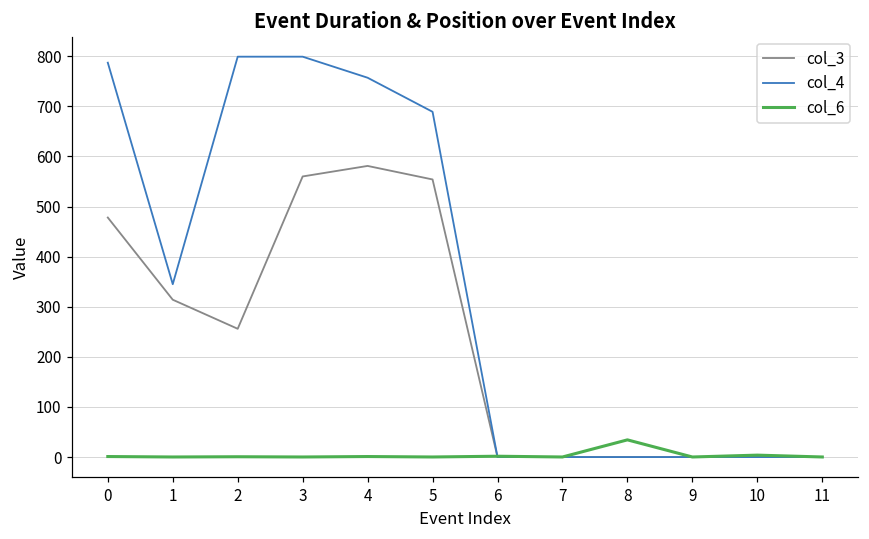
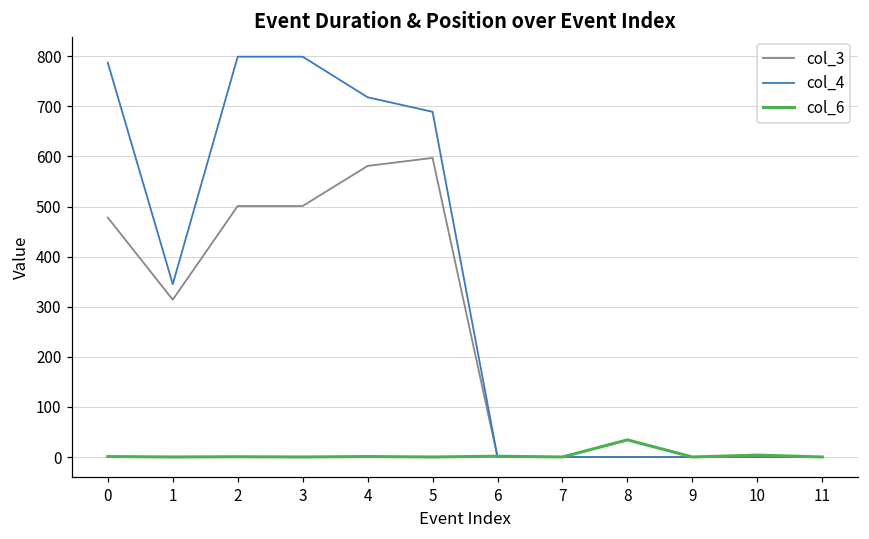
col_3, 2: 260 -> 500
col_3, 3: 560 -> 500
col_4, 4: 760 -> 720
col_3, 5: 550 -> 600
